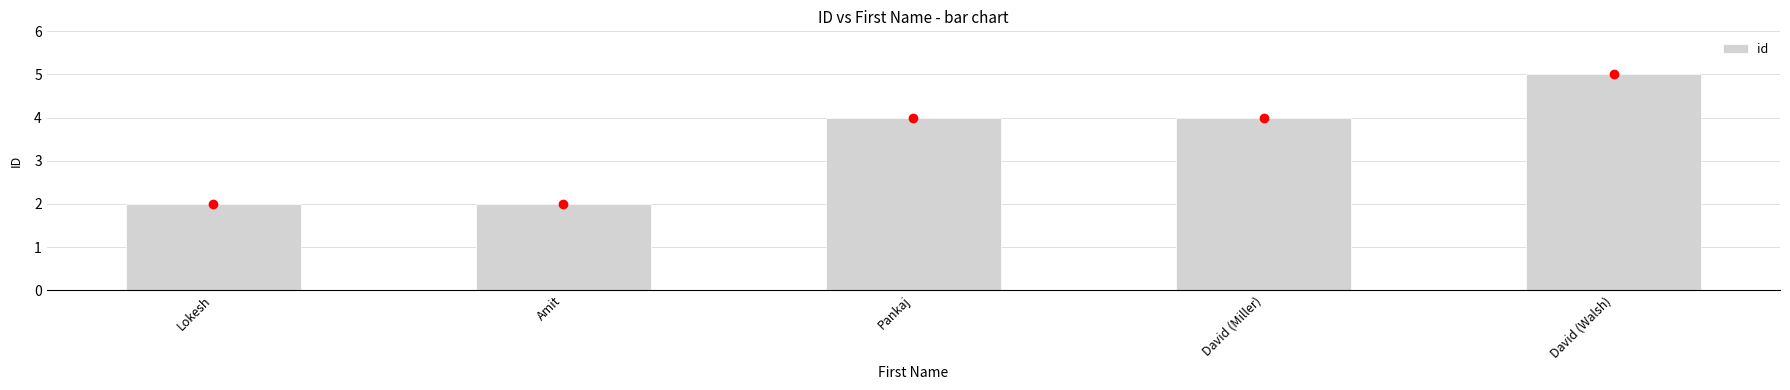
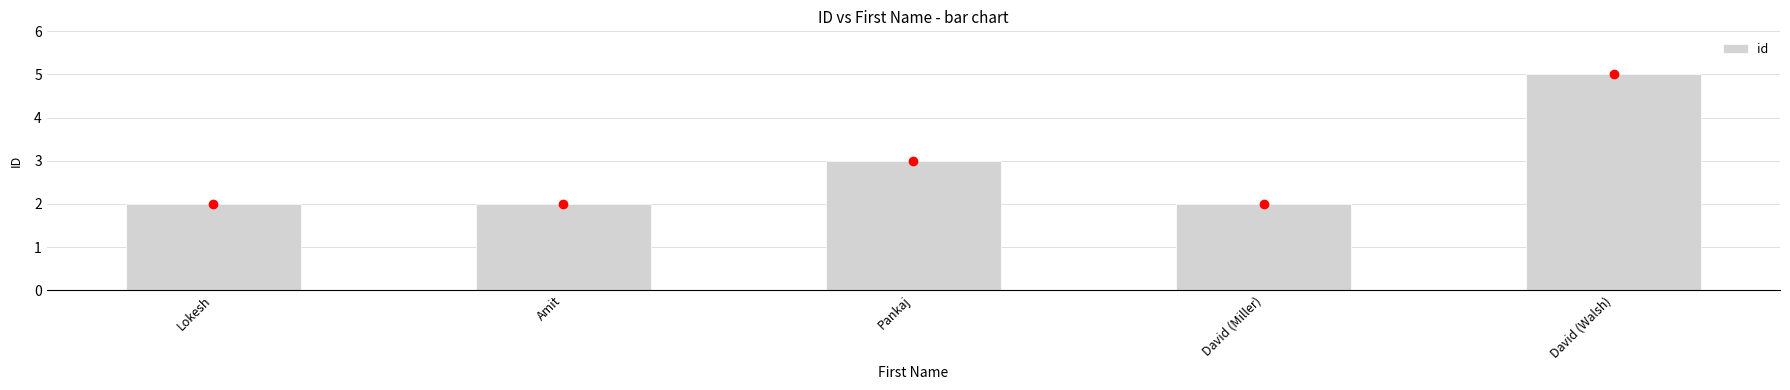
id, Pankaj: 4 -> 3
id, David (Miller): 4 -> 2
